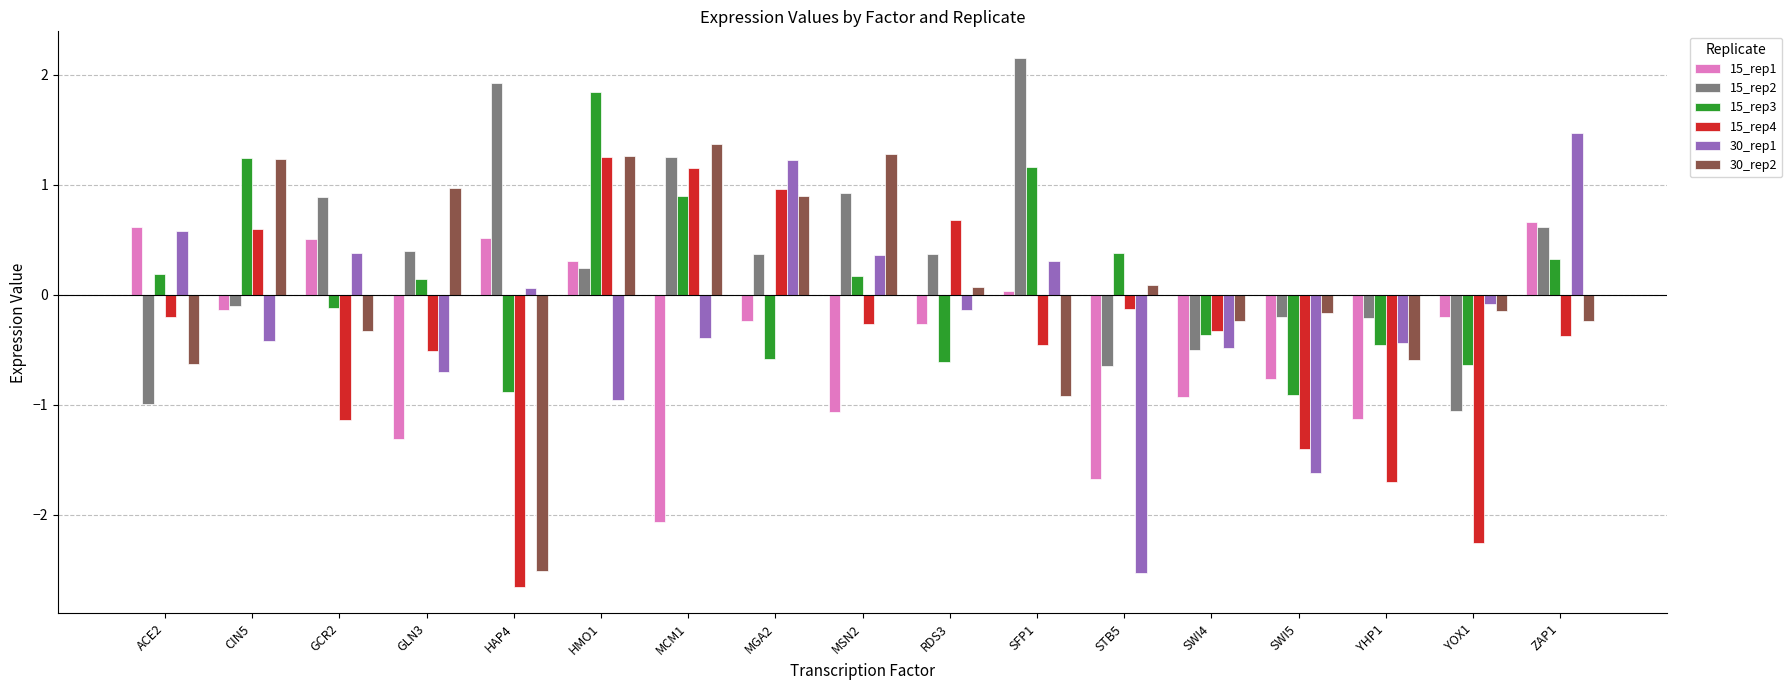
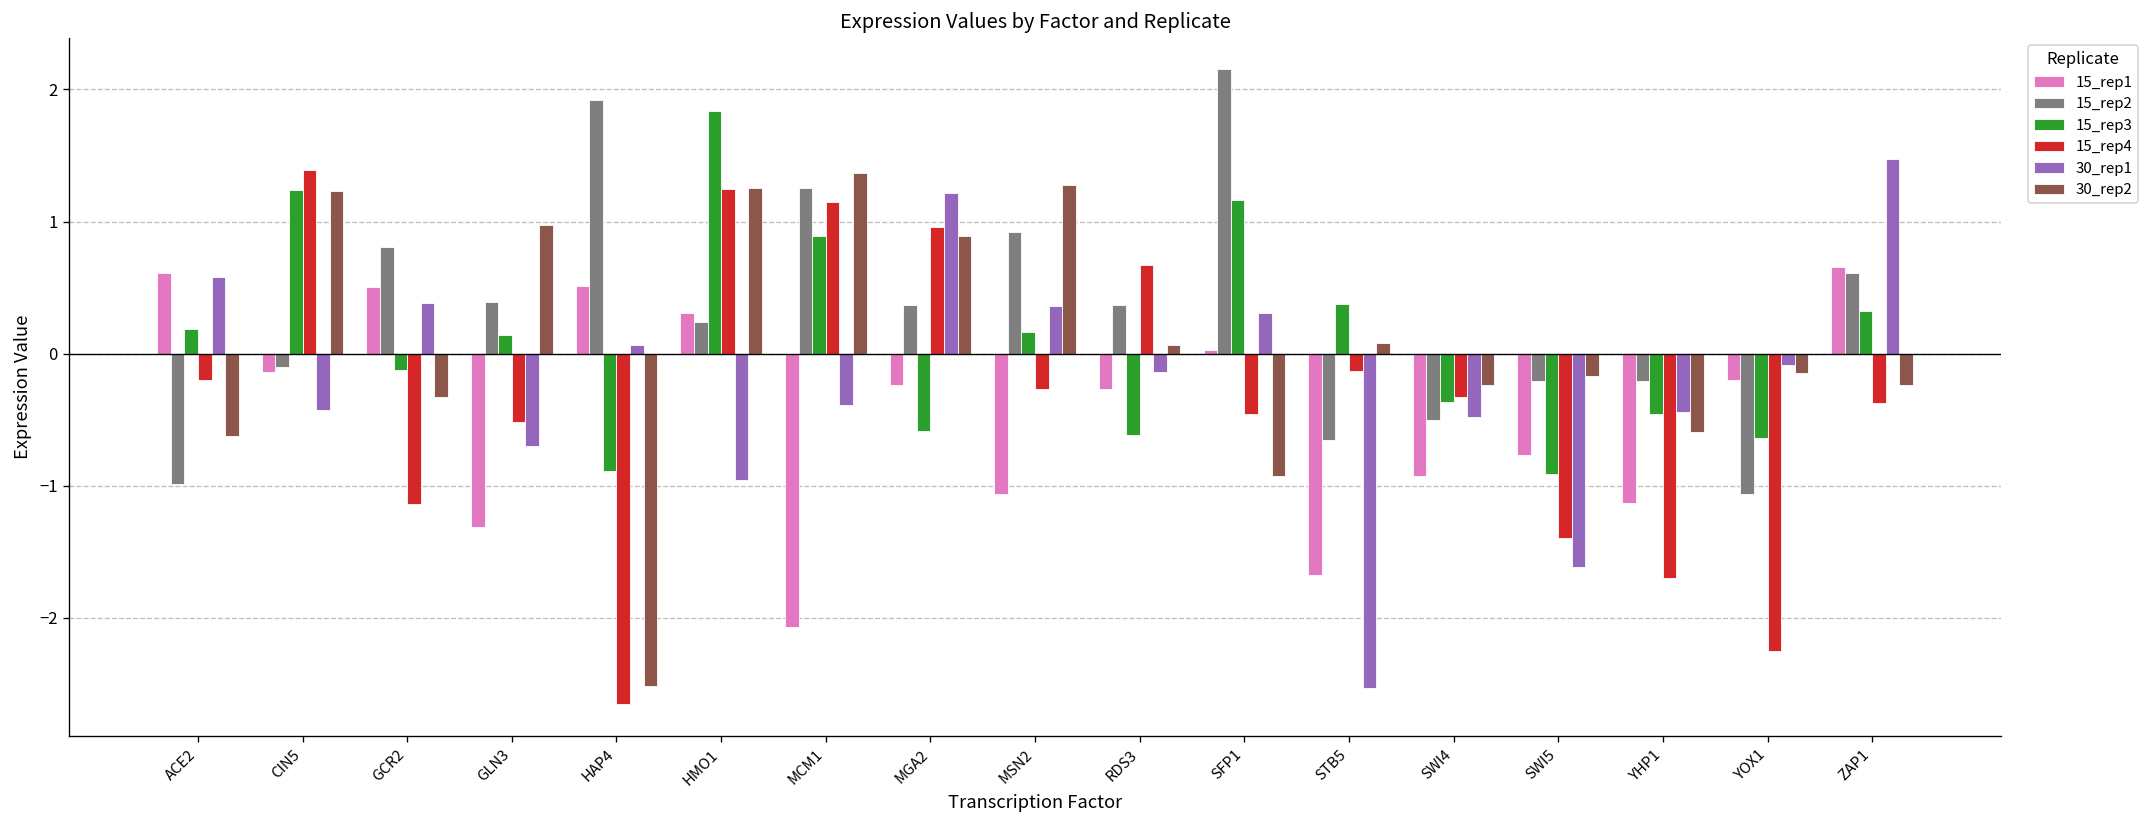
15_rep4, CIN5: 0.60 -> 1.39
15_rep2, GCR2: 0.89 -> 0.81
